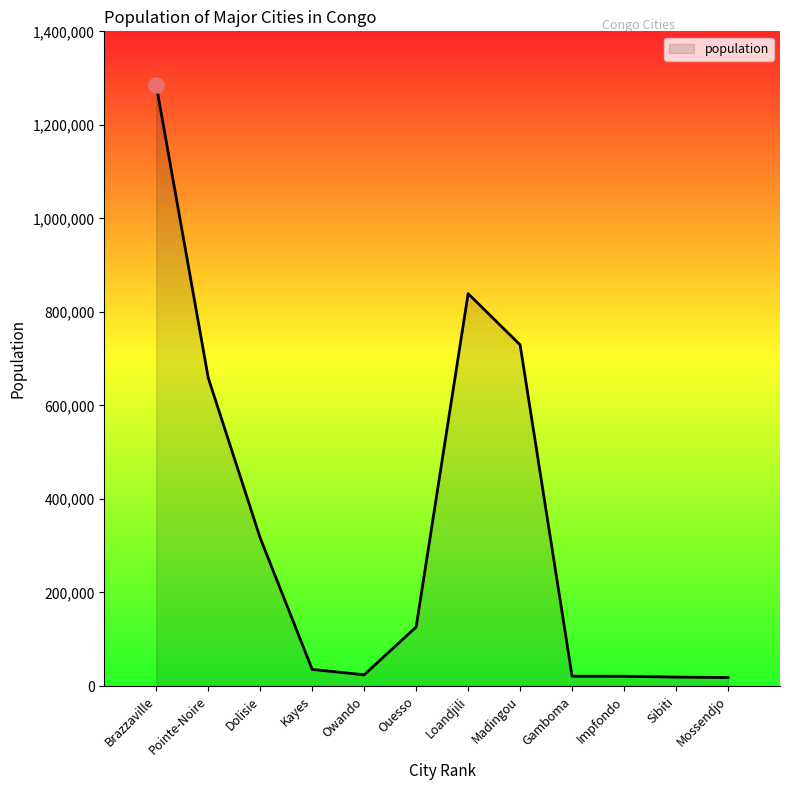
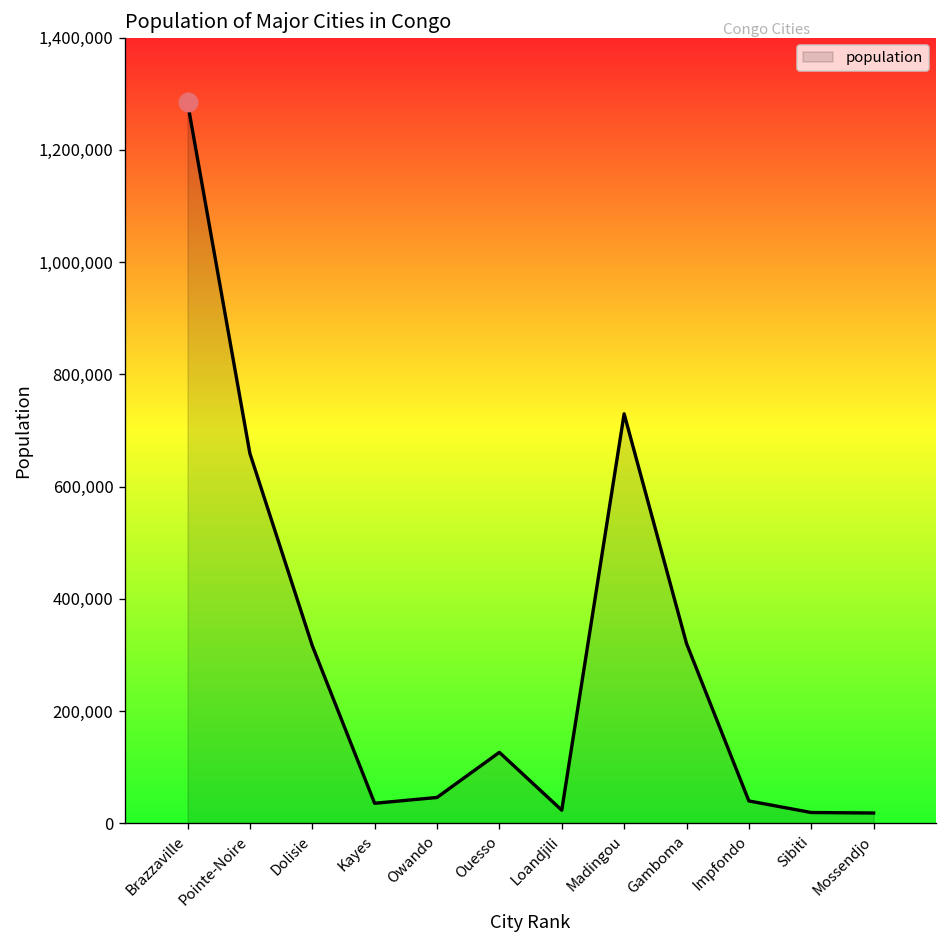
population, Owando: 20,000 -> 50,000
population, Loandjili: 840,000 -> 20,000
population, Gamboma: 20,000 -> 320,000
population, Impfondo: 20,000 -> 40,000
